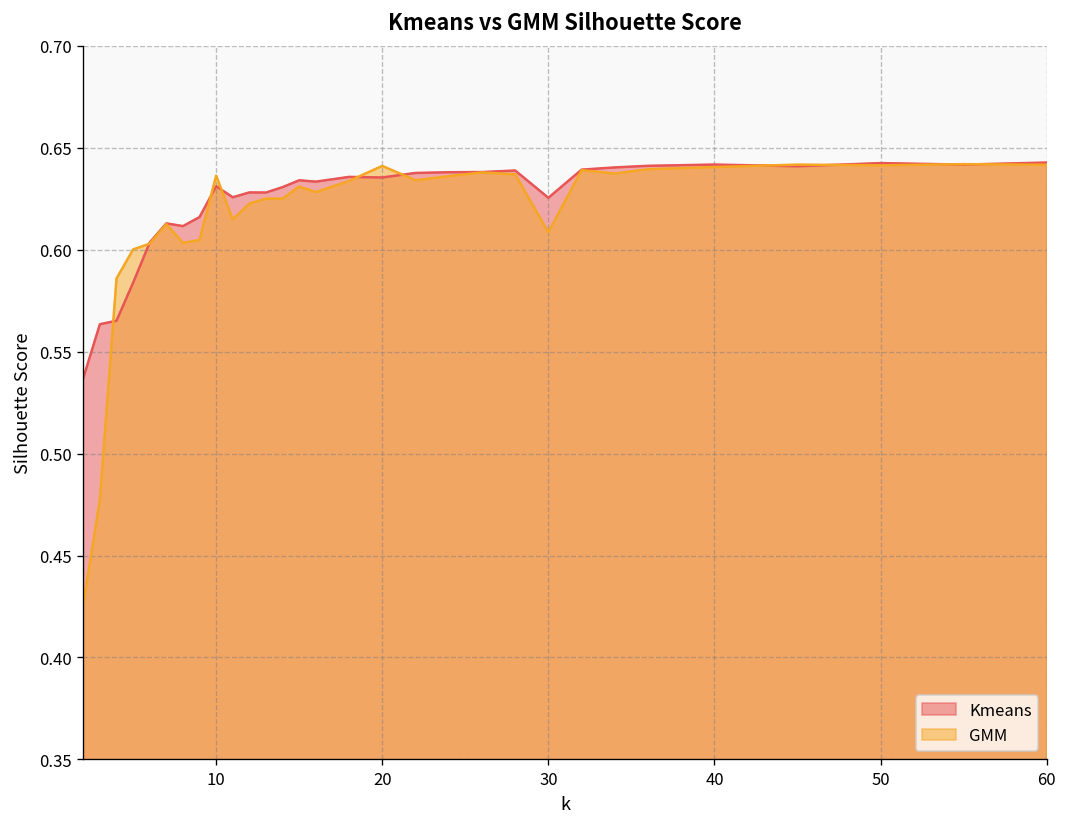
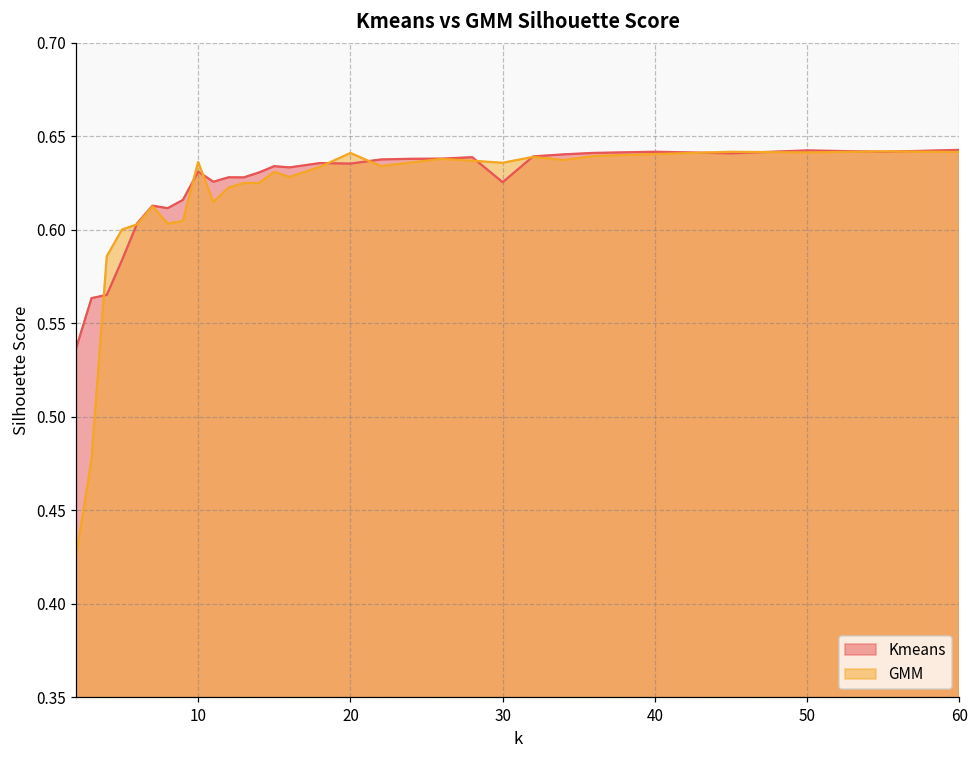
GMM, 30: 0.609 -> 0.636
